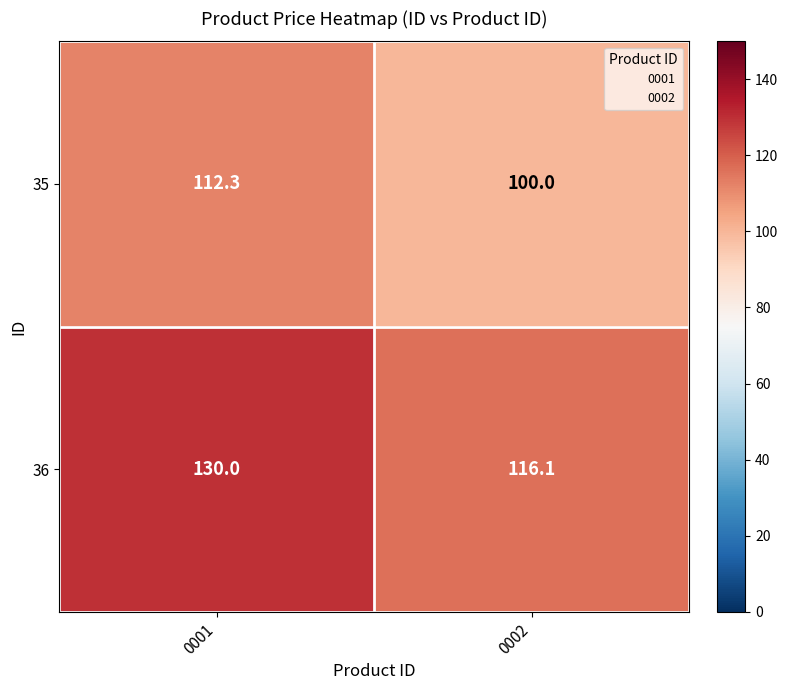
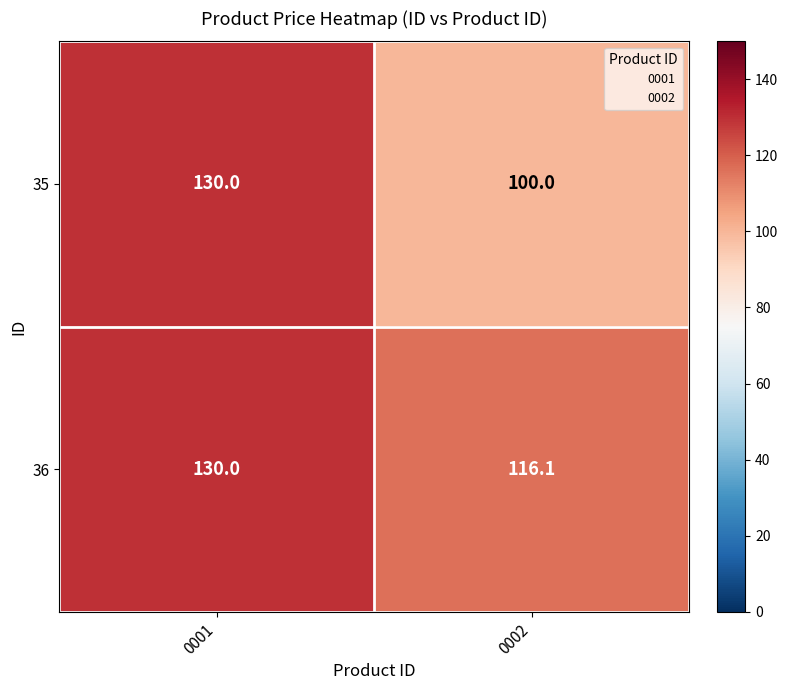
35, 0001: 112.3 -> 130.0
